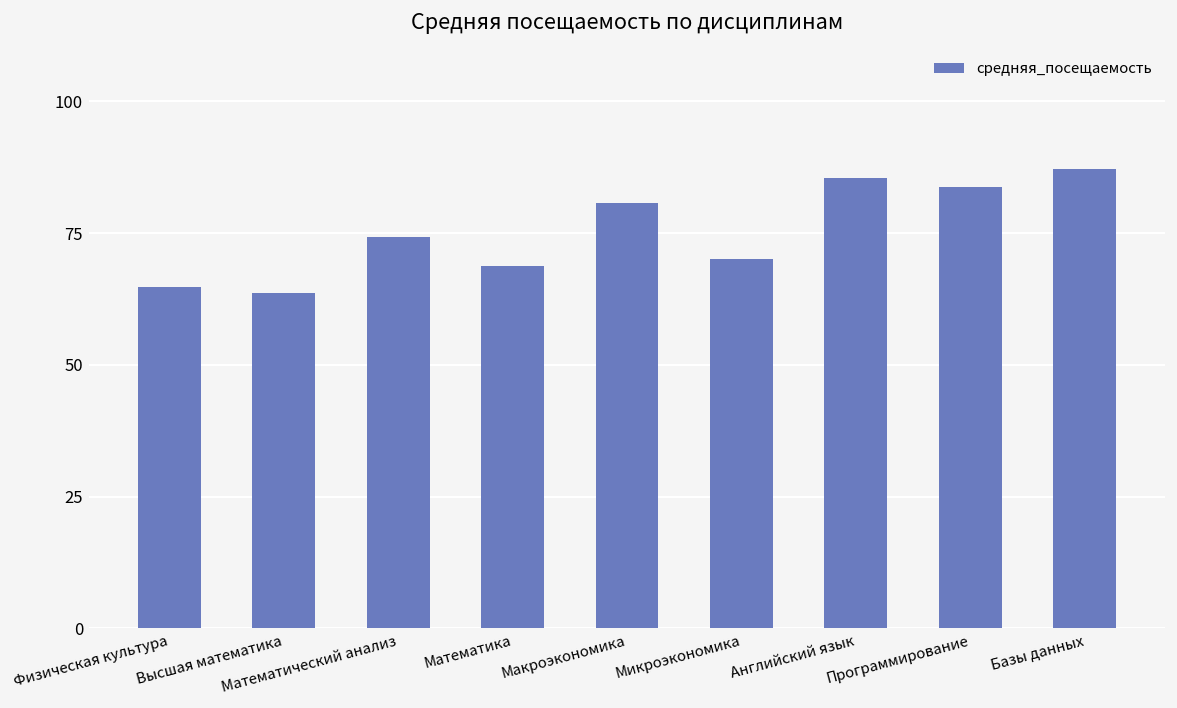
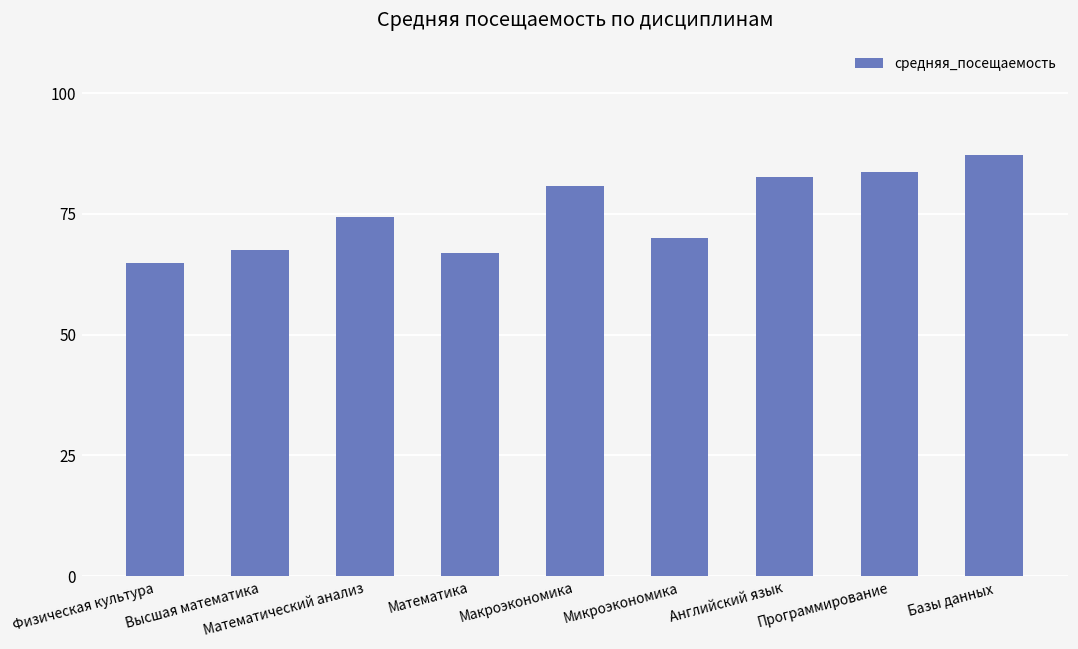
Высшая математика: 64 -> 68
Математика: 69 -> 67
Английский язык: 85 -> 83
